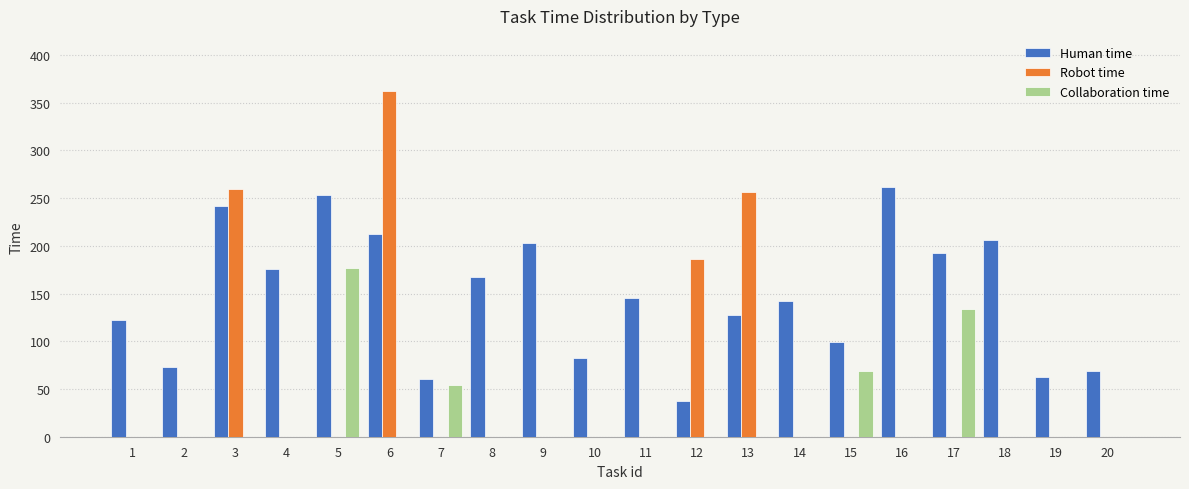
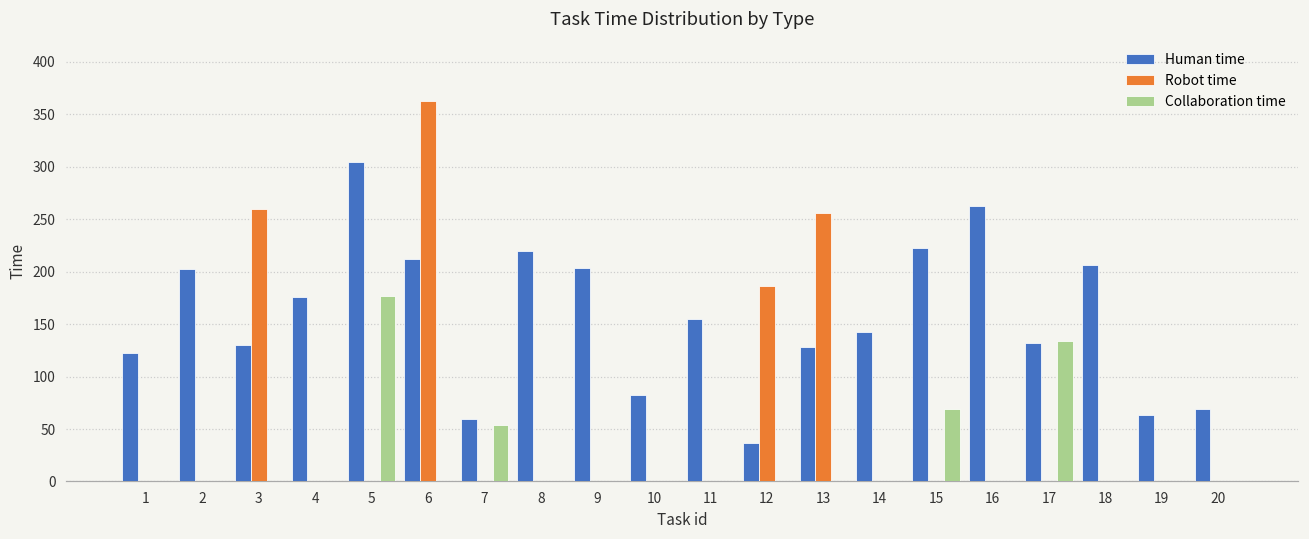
Human time, 2: 70 -> 200
Human time, 3: 240 -> 130
Human time, 5: 250 -> 300
Human time, 8: 170 -> 220
Human time, 11: 150 -> 160
Human time, 15: 100 -> 220
Human time, 17: 190 -> 130
